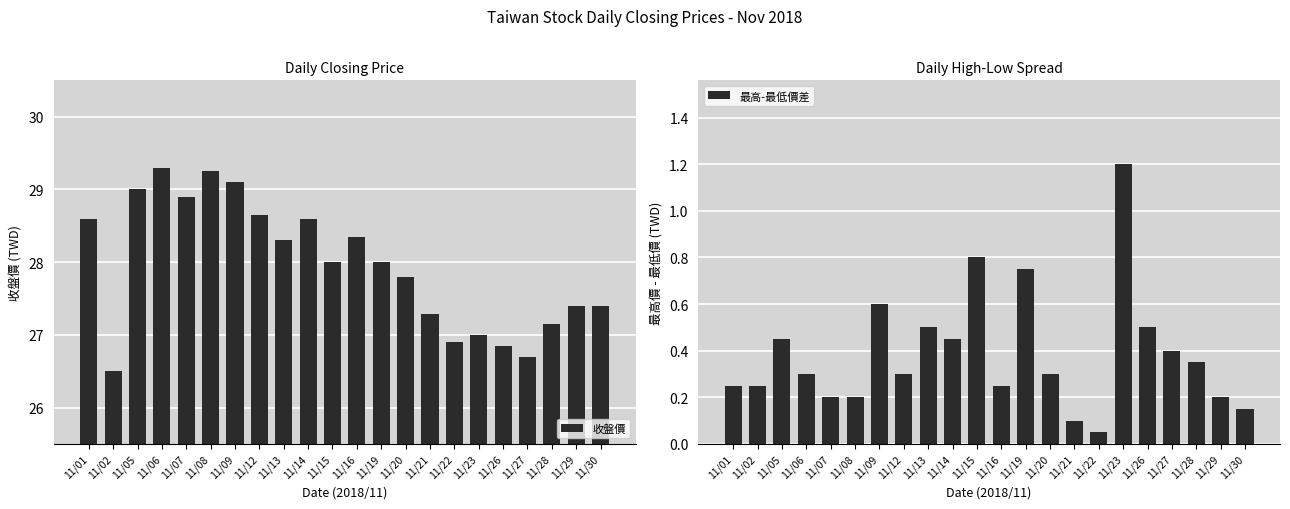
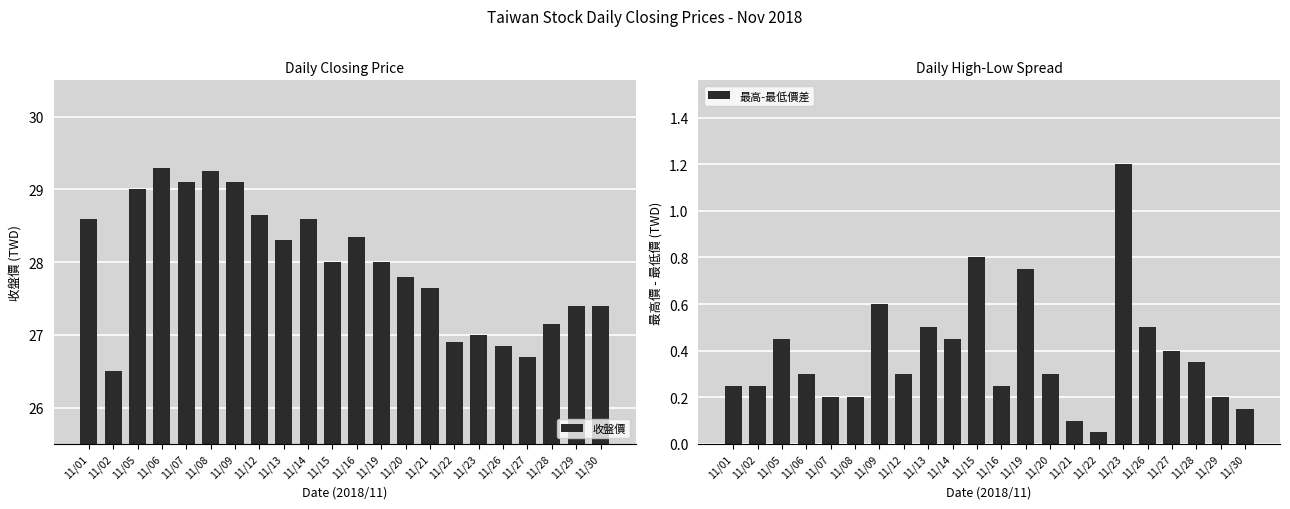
Daily Closing Price, 11/07: 28.9 -> 29.1
Daily Closing Price, 11/21: 27.3 -> 27.7
